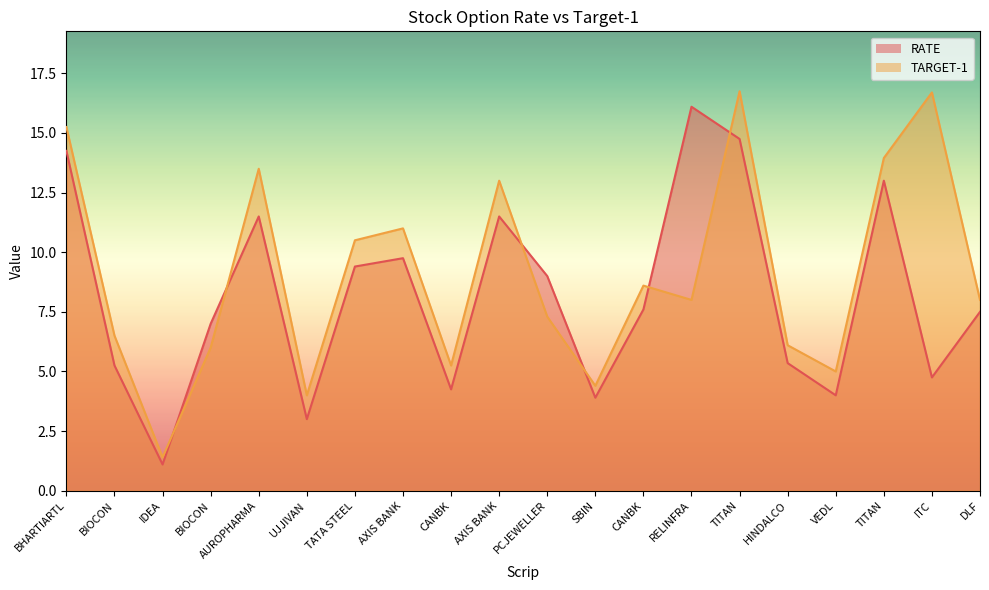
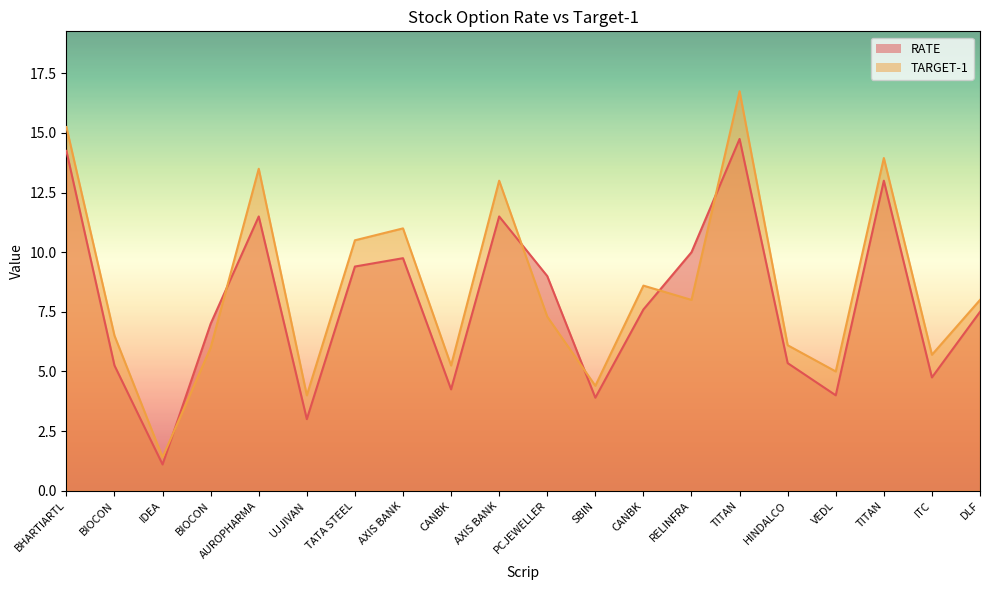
RATE, RELINFRA: 16.1 -> 10.0
TARGET-1, ITC: 16.7 -> 5.7
